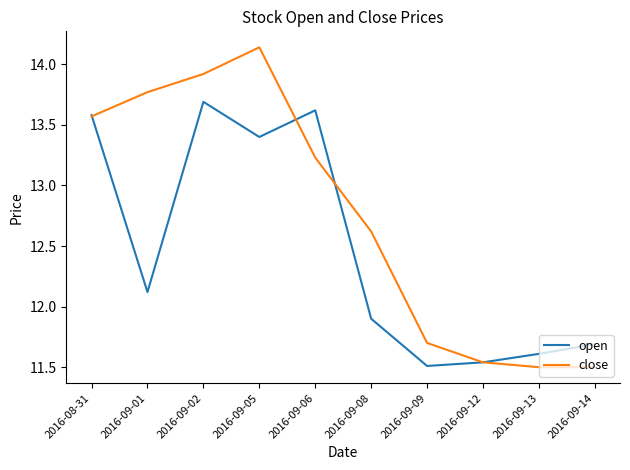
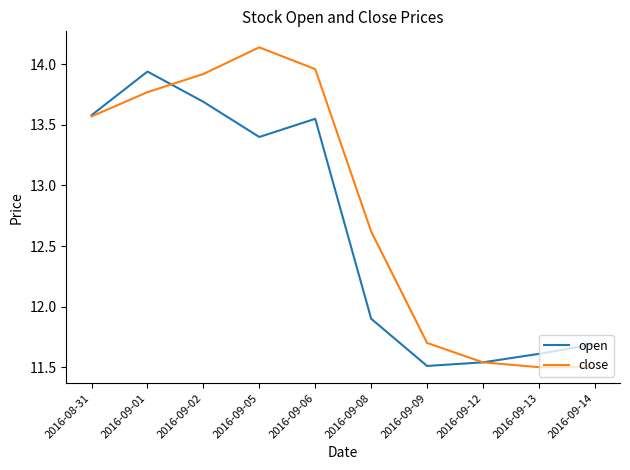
open, 2016-09-01: 12.12 -> 13.94
open, 2016-09-06: 13.62 -> 13.55
close, 2016-09-06: 13.23 -> 13.96
